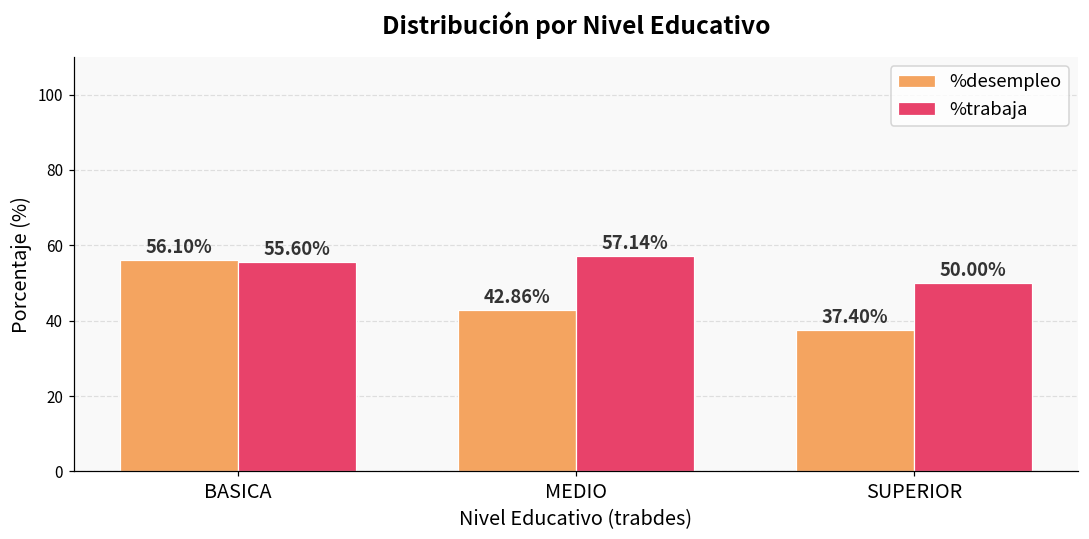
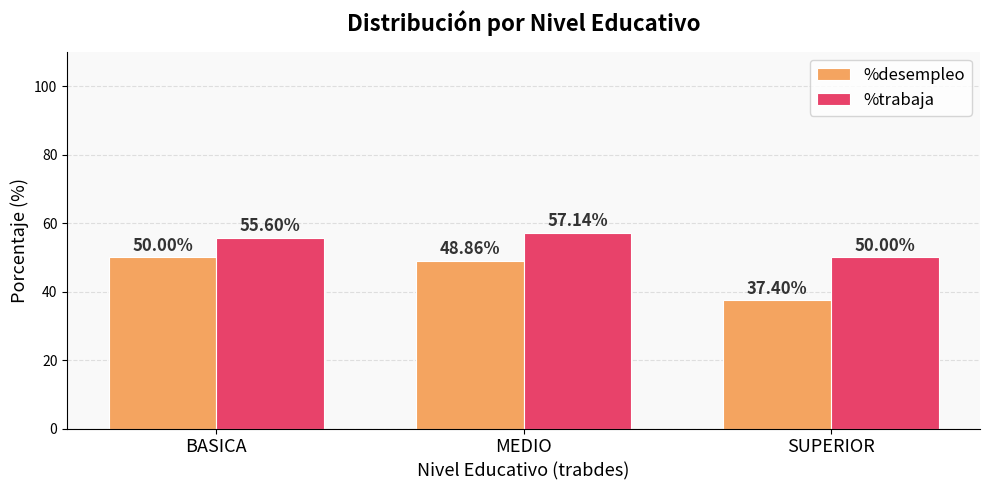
%desempleo, BASICA: 56.10% -> 50.00%
%desempleo, MEDIO: 42.86% -> 48.86%
